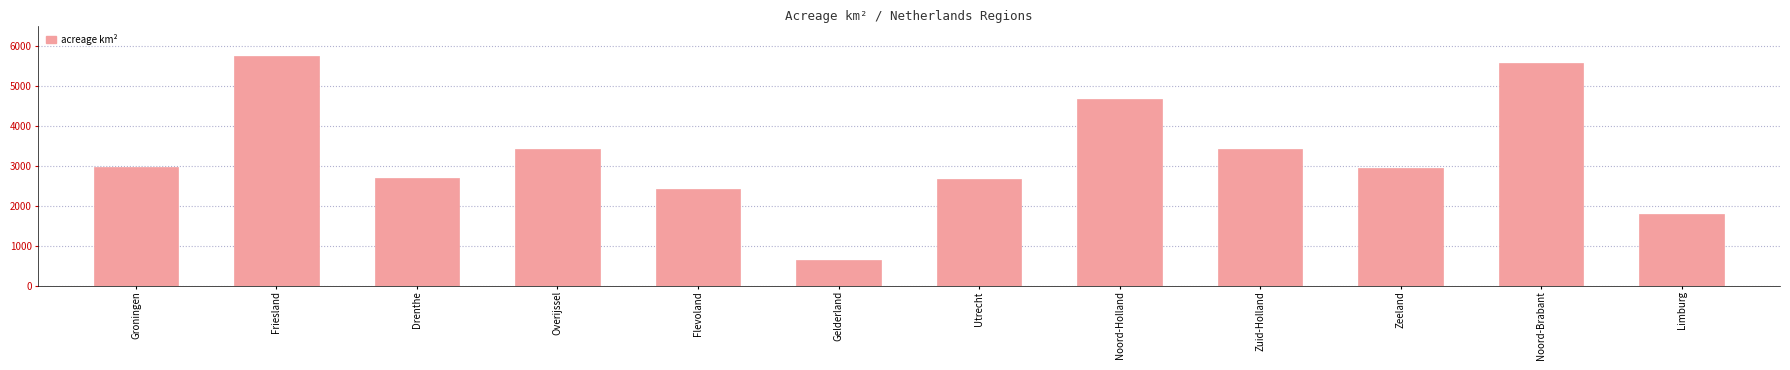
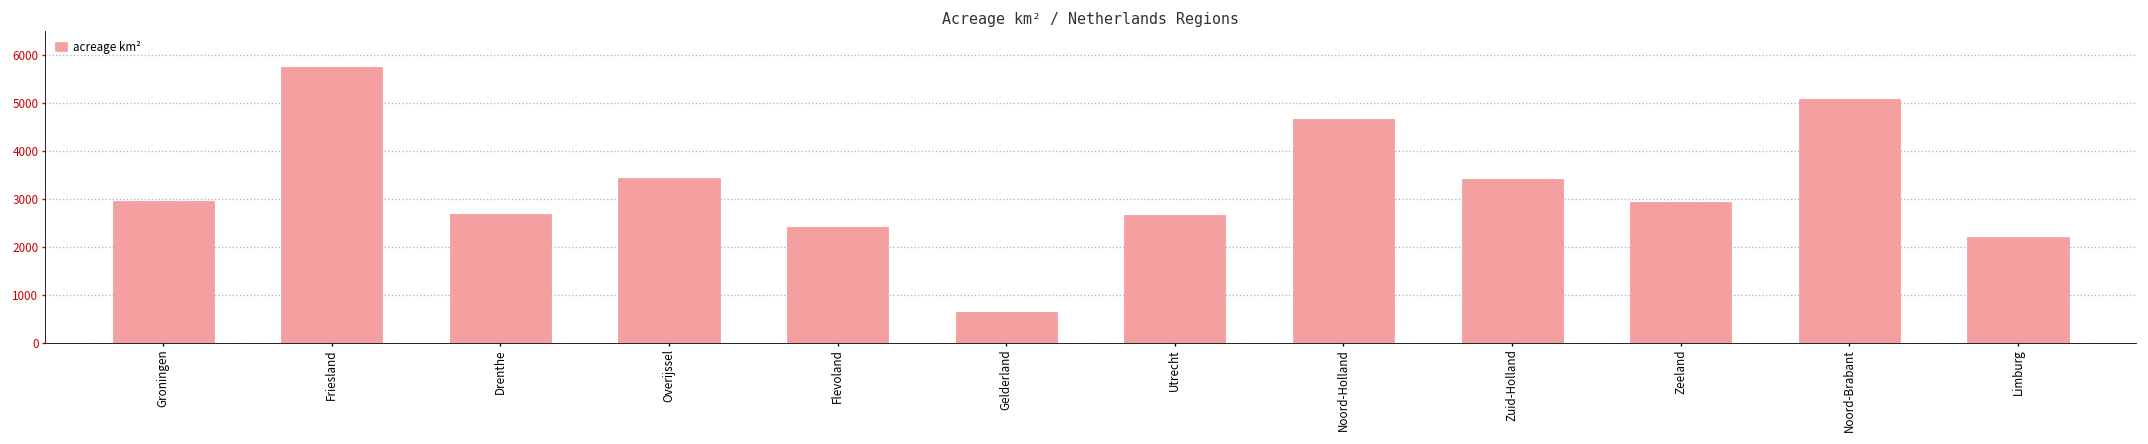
Noord-Brabant: 5600 -> 5100
Limburg: 1800 -> 2200
